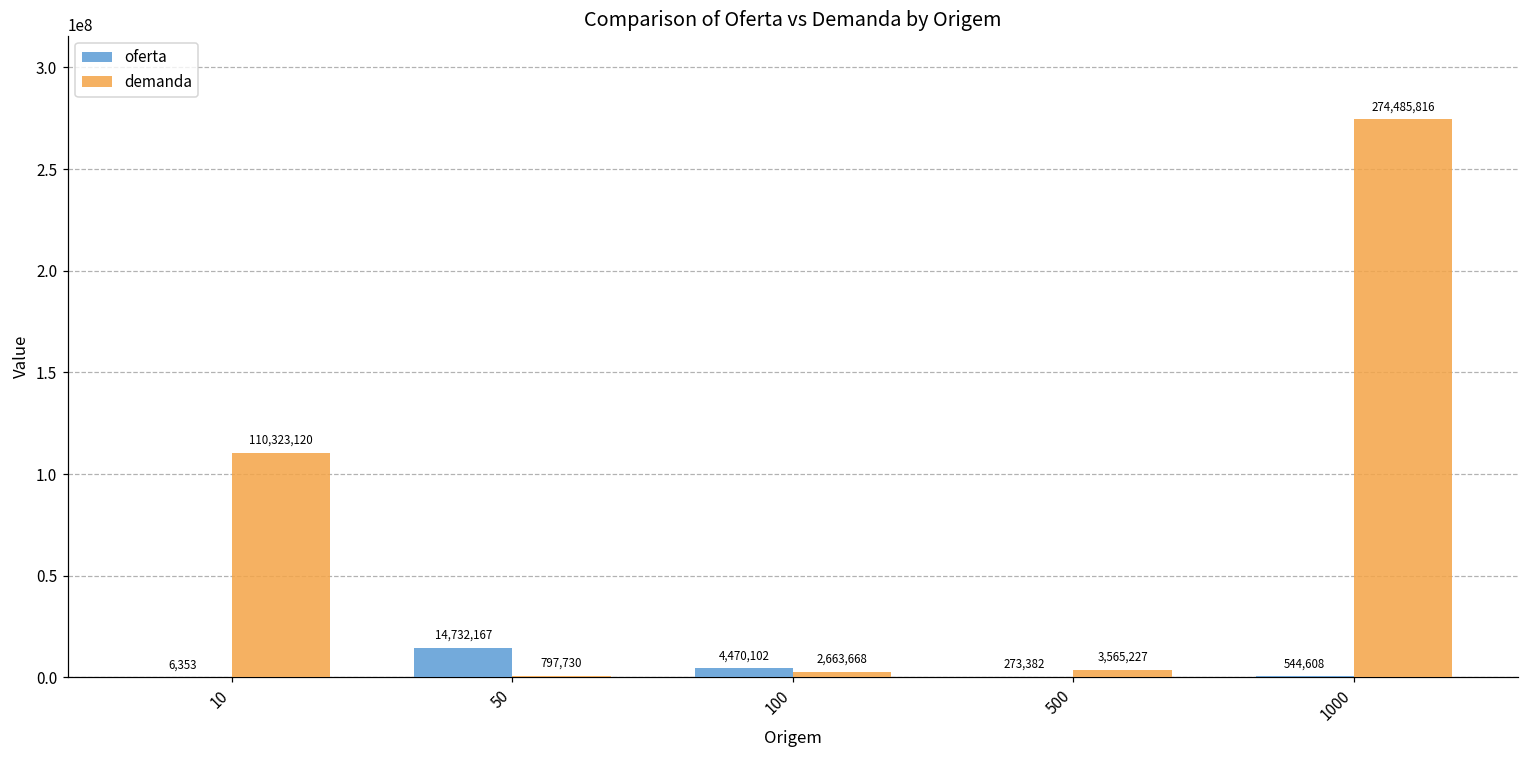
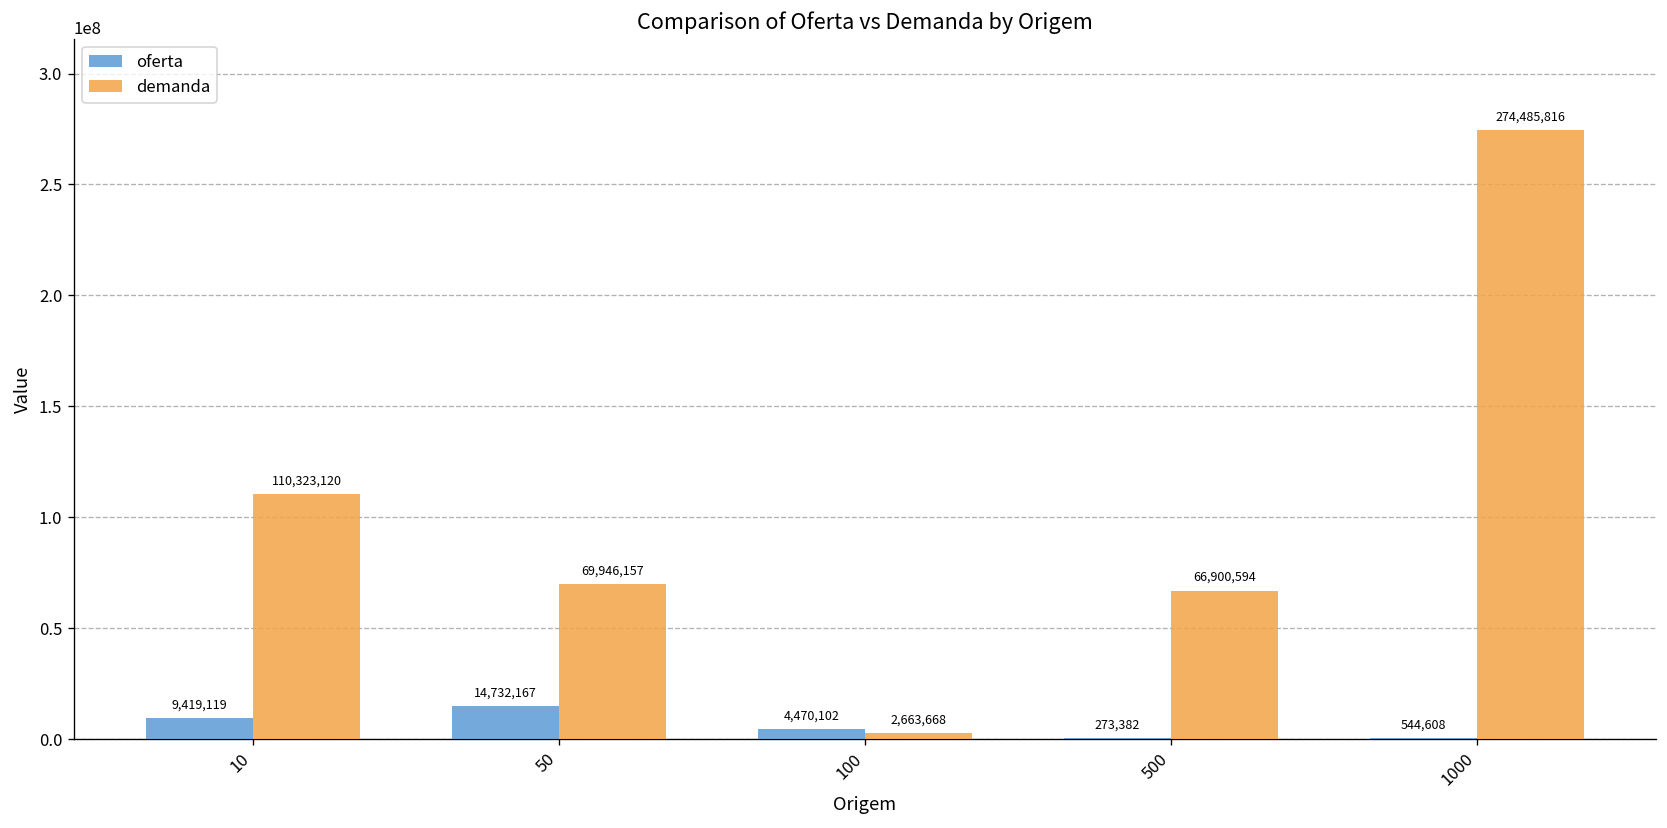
oferta, 10: 6,353 -> 9,419,119
demanda, 50: 797,730 -> 69,946,157
demanda, 500: 3,565,227 -> 66,900,594
